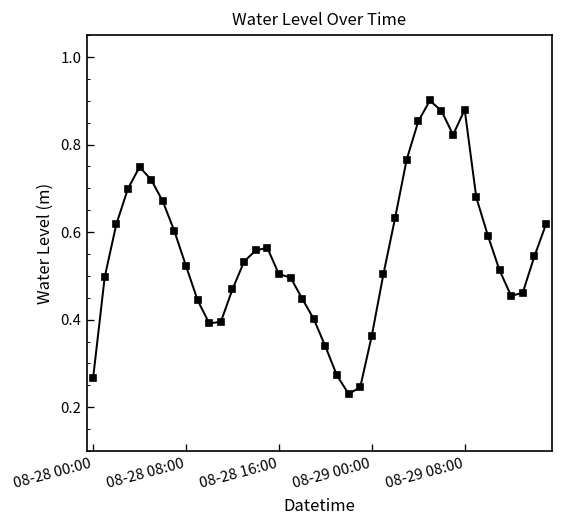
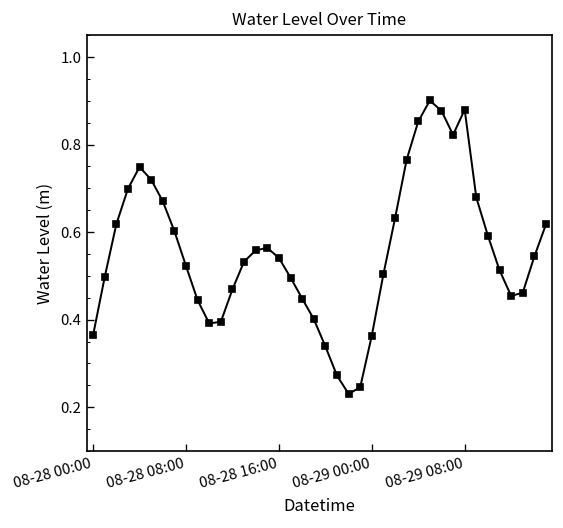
08-28 00:00: 0.27 -> 0.36
08-28 16:00: 0.50 -> 0.54
